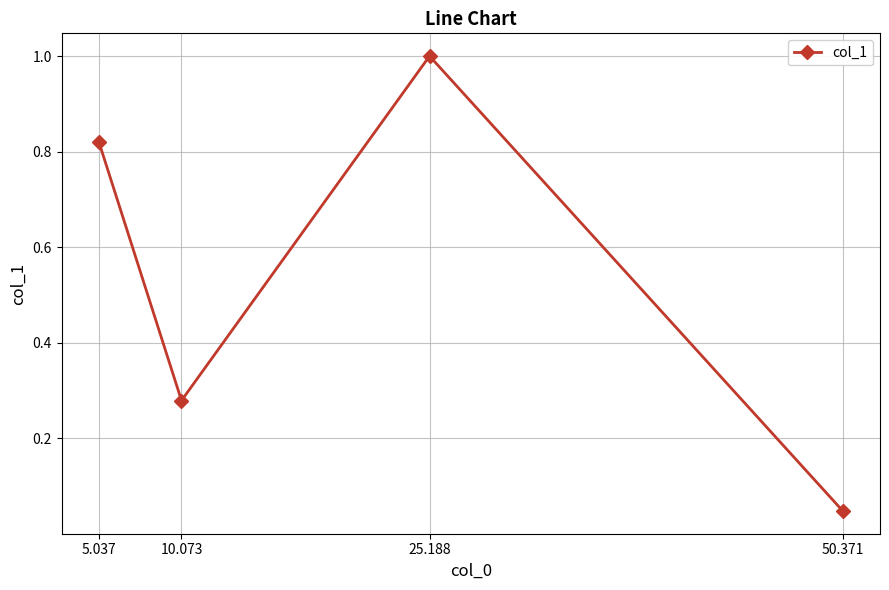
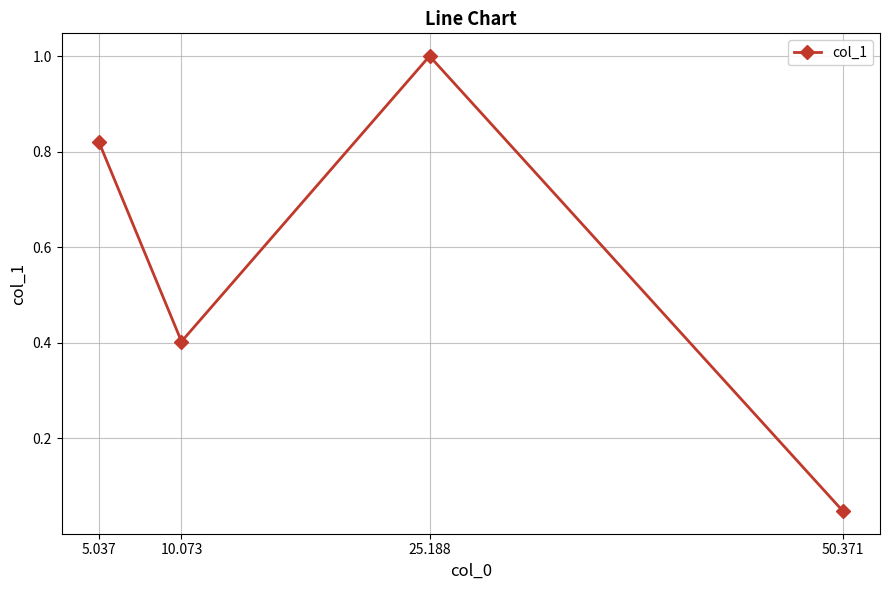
10.073: 0.28 -> 0.40
